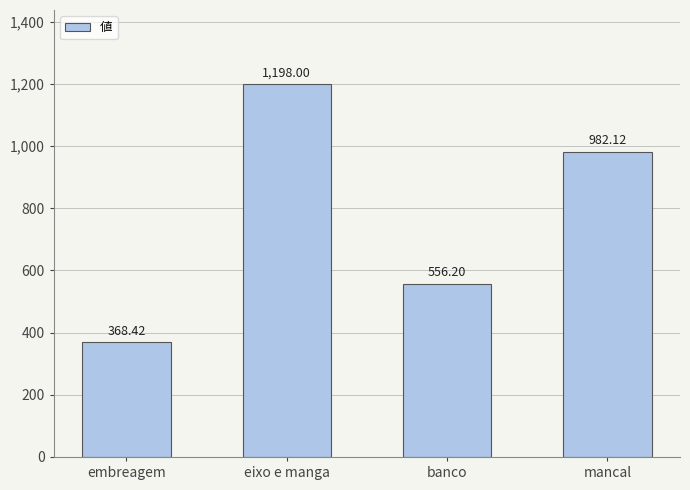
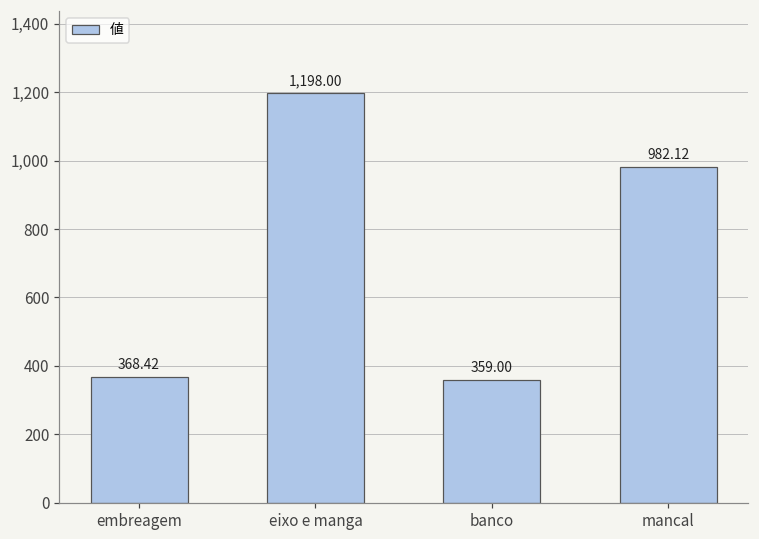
banco: 556.20 -> 359.00
